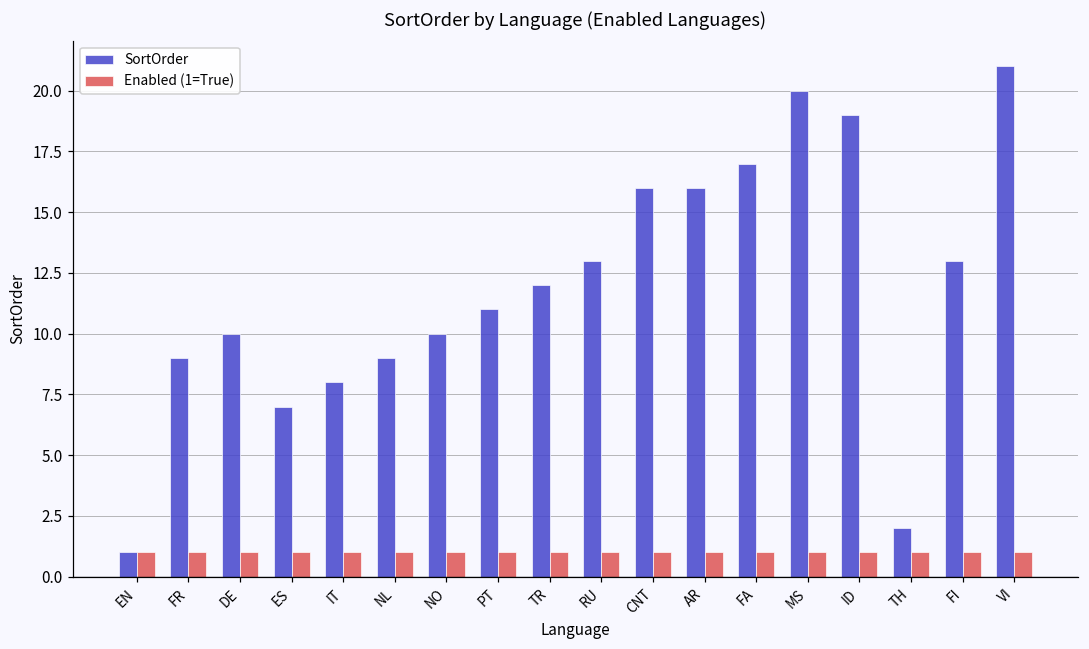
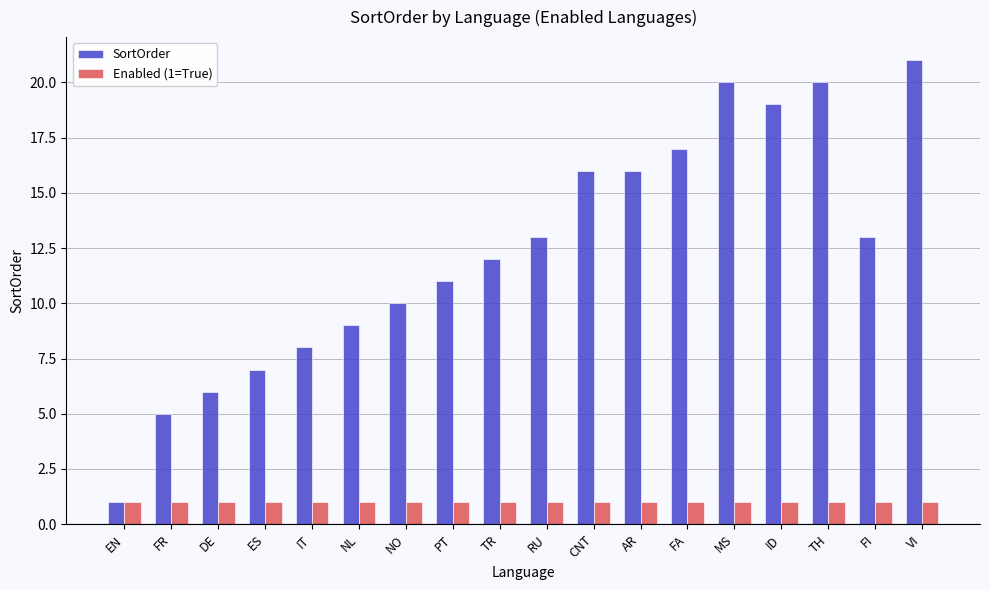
SortOrder, FR: 9 -> 5
SortOrder, DE: 10 -> 6
SortOrder, TH: 2 -> 20
